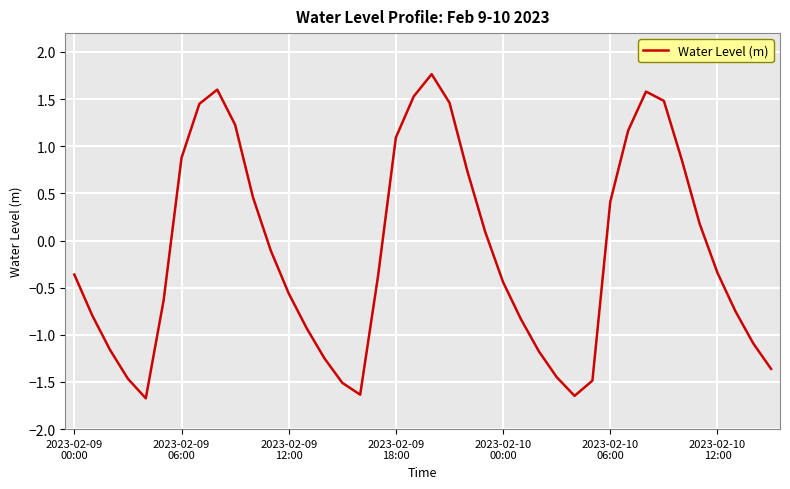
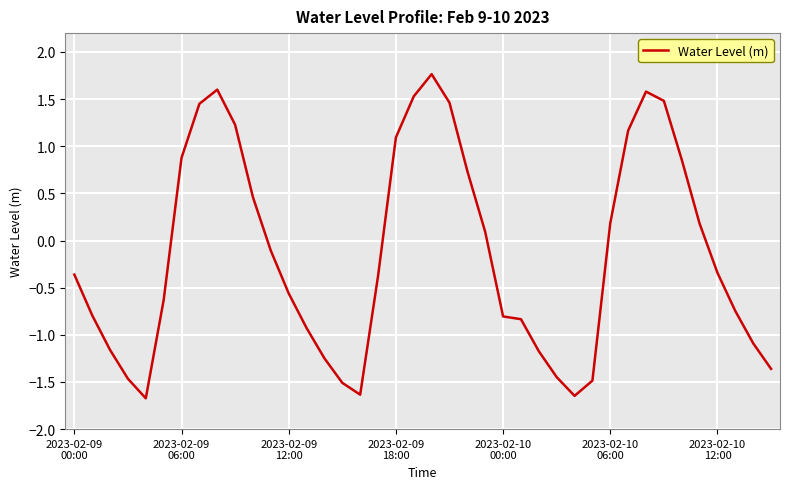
2023-02-10 00:00: -0.4 -> -0.8
2023-02-10 06:00: 0.4 -> 0.2
